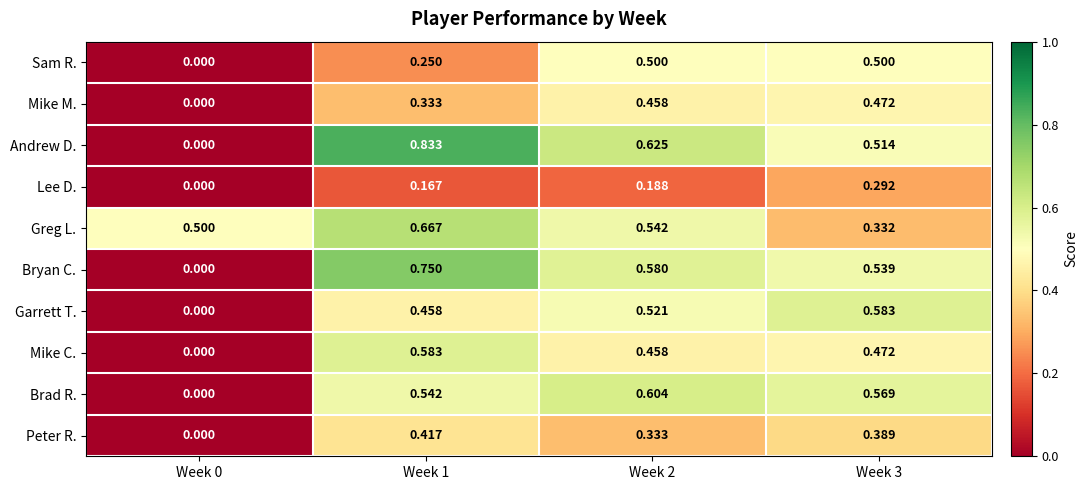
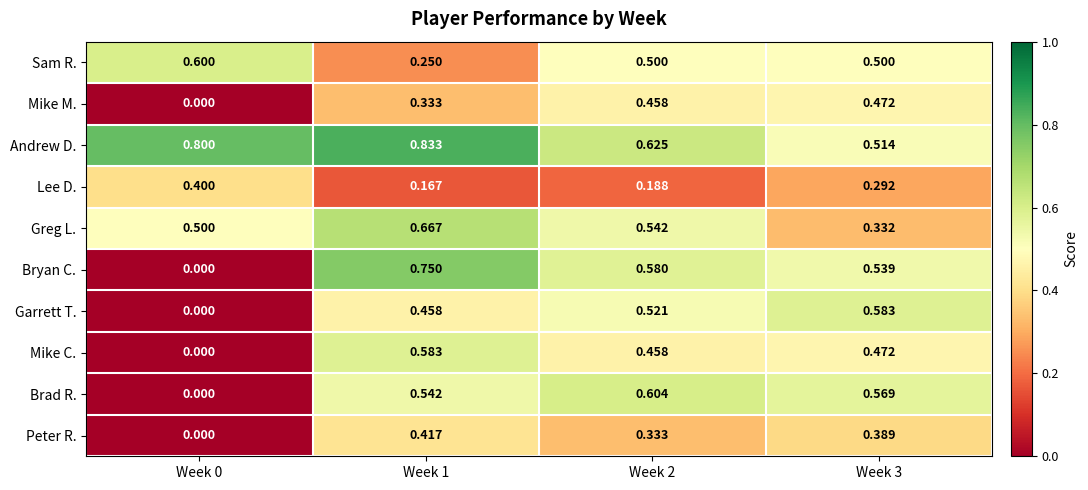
Sam R., Week 0: 0.000 -> 0.600
Andrew D., Week 0: 0.000 -> 0.800
Lee D., Week 0: 0.000 -> 0.400
